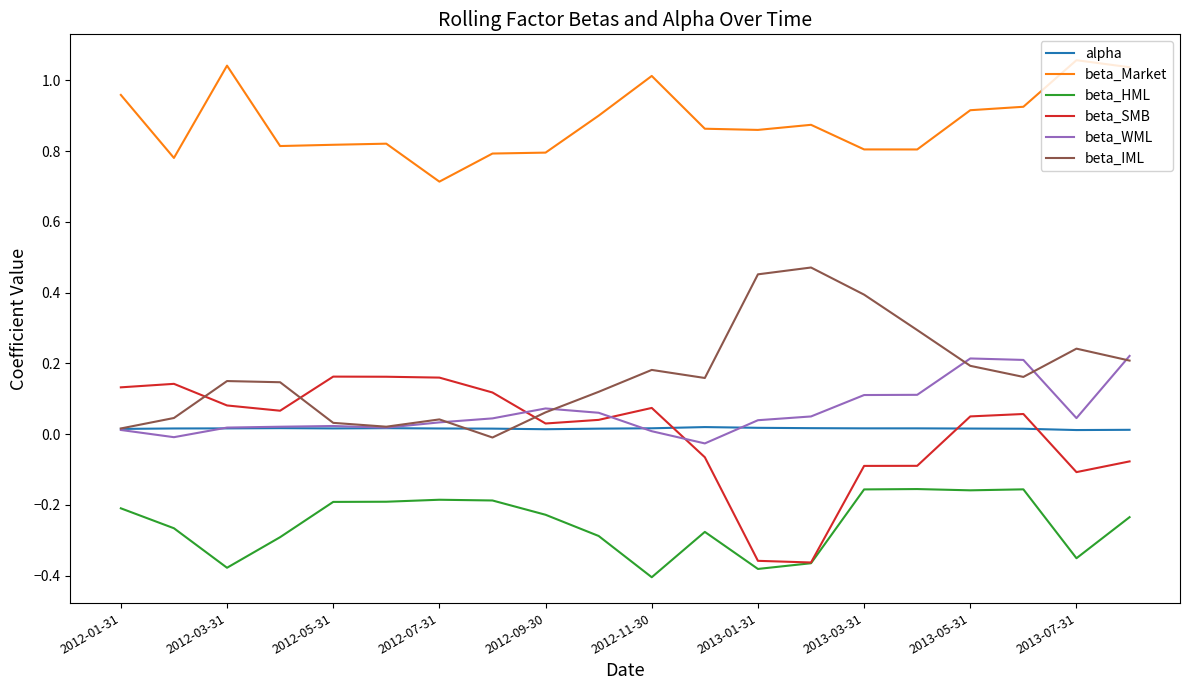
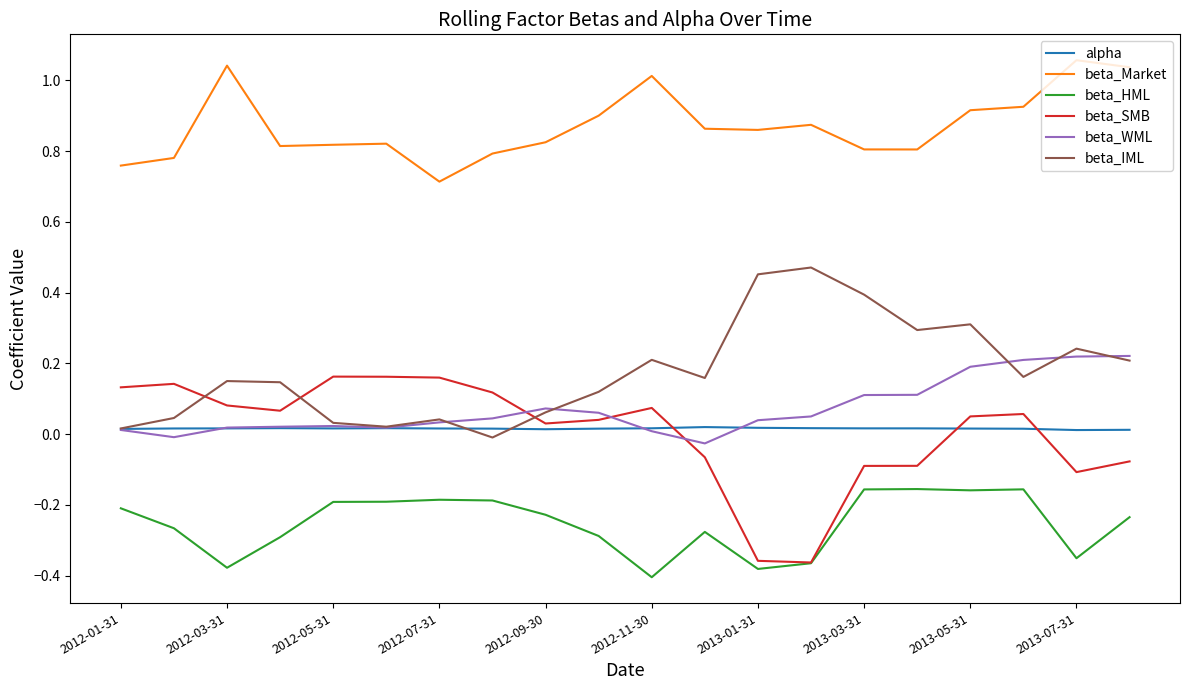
beta_Market, 2012-01-31: 0.96 -> 0.76
beta_Market, 2012-09-30: 0.80 -> 0.83
beta_IML, 2012-11-30: 0.18 -> 0.21
beta_WML, 2013-05-31: 0.21 -> 0.19
beta_IML, 2013-05-31: 0.19 -> 0.31
beta_WML, 2013-07-31: 0.05 -> 0.22
